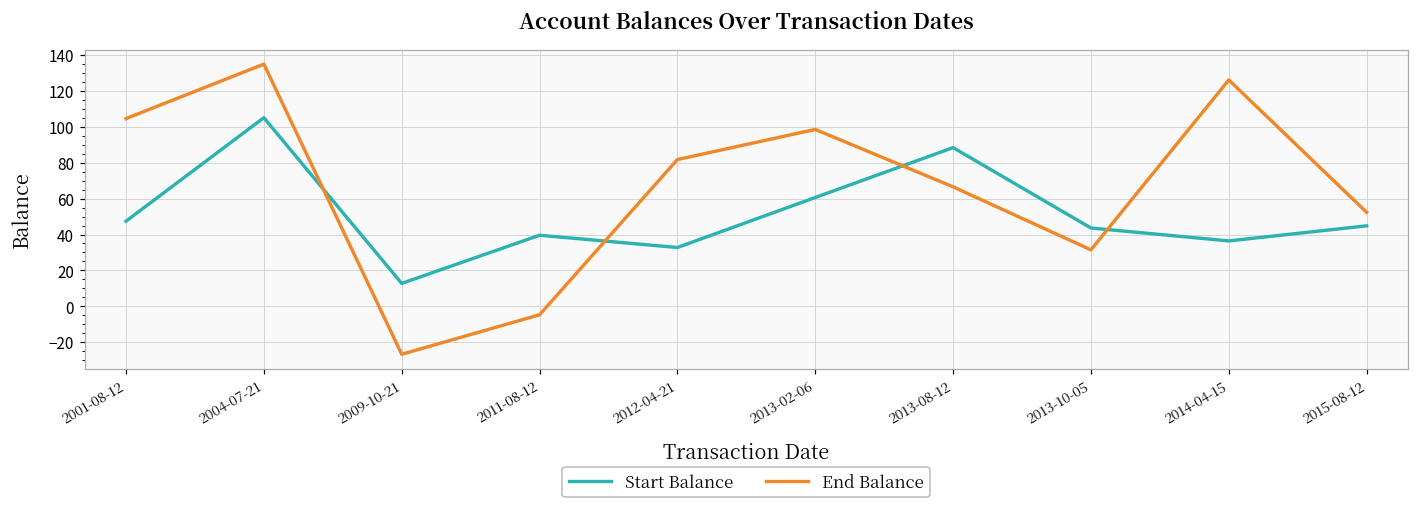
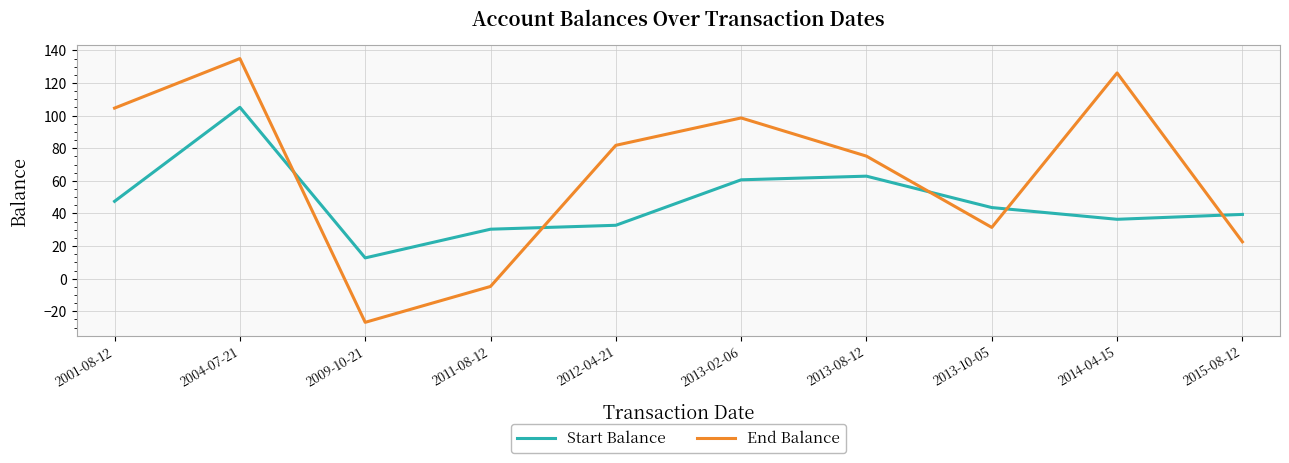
Start Balance, 2011-08-12: 40 -> 30
Start Balance, 2013-08-12: 88 -> 63
End Balance, 2013-08-12: 67 -> 75
Start Balance, 2015-08-12: 45 -> 39
End Balance, 2015-08-12: 52 -> 23
